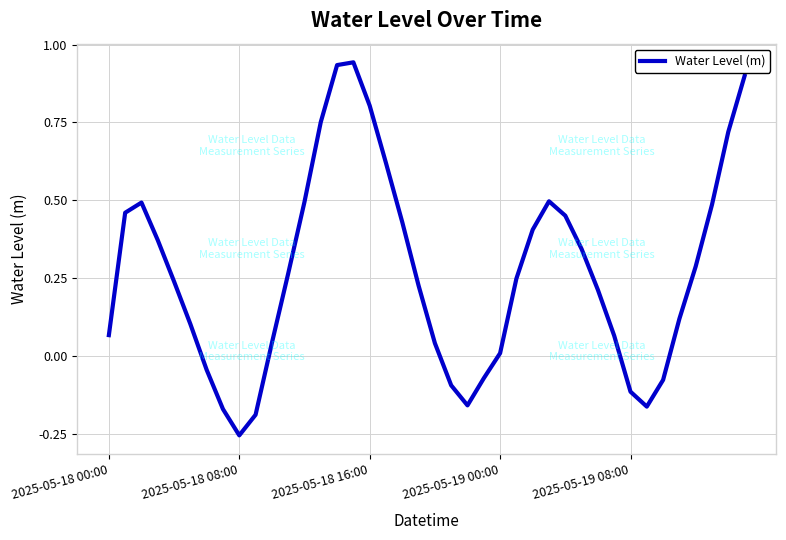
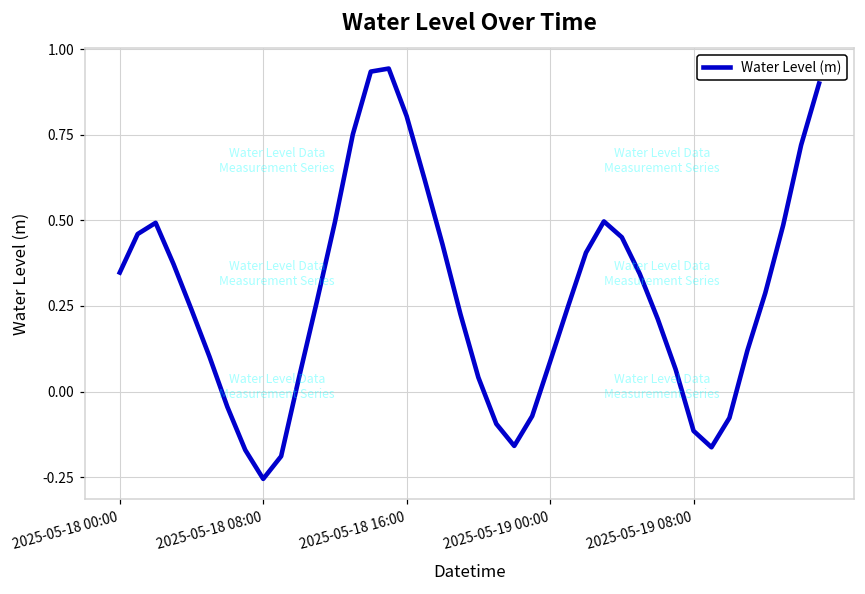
2025-05-18 00:00: 0.07 -> 0.35
2025-05-19 00:00: 0.01 -> 0.09
